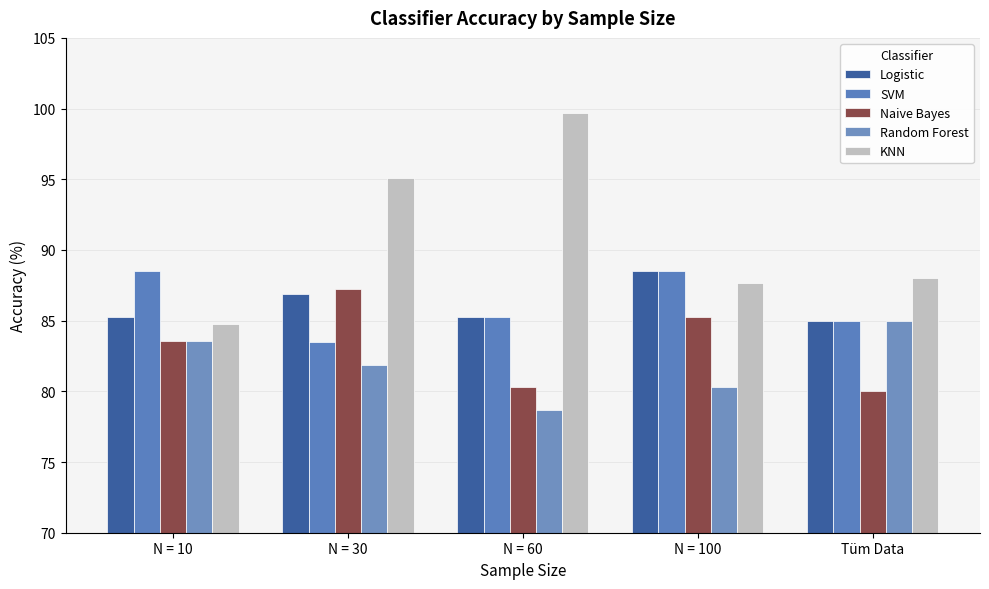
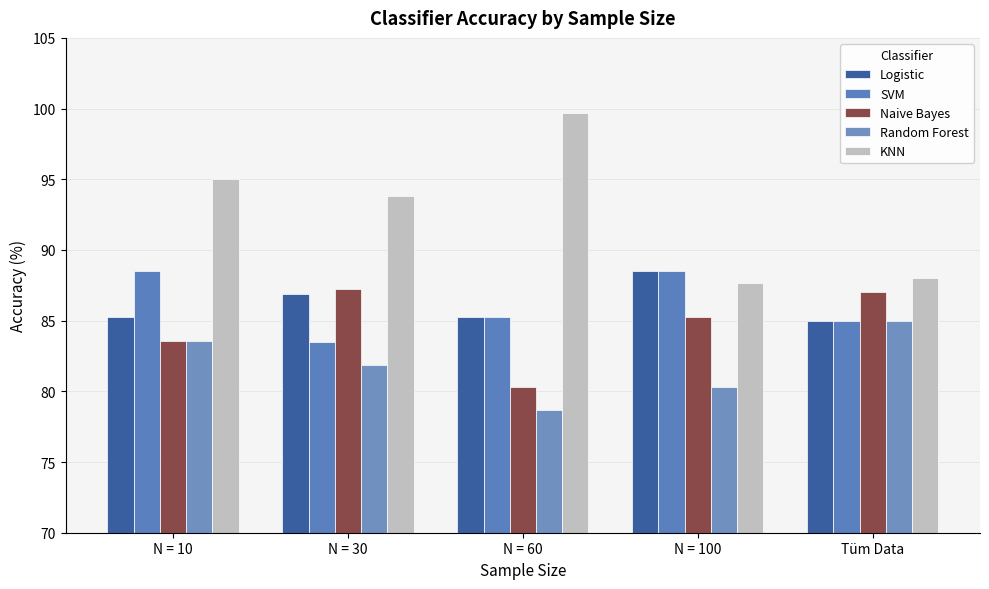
KNN, N = 10: 84.7 -> 95.0
KNN, N = 30: 95.1 -> 93.9
Naive Bayes, Tüm Data: 80 -> 87
